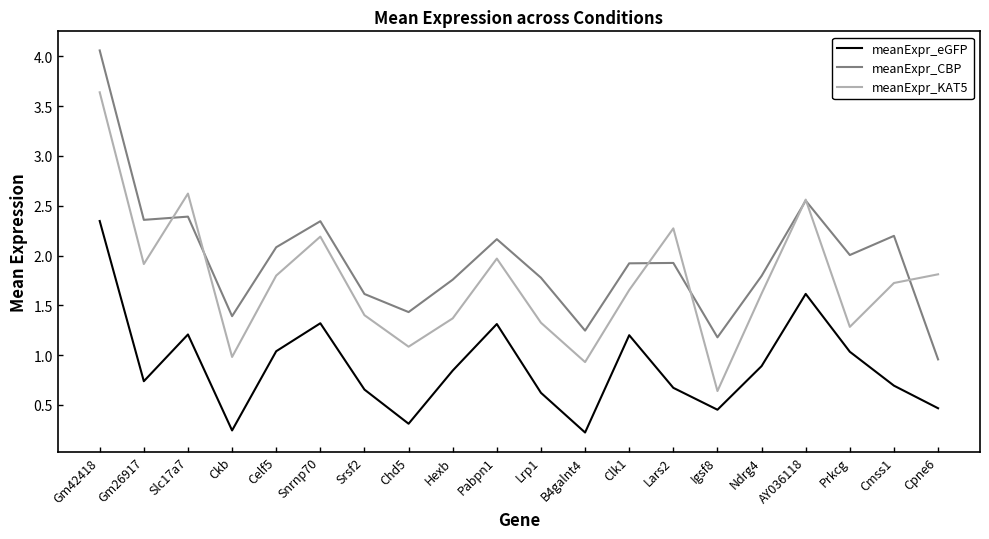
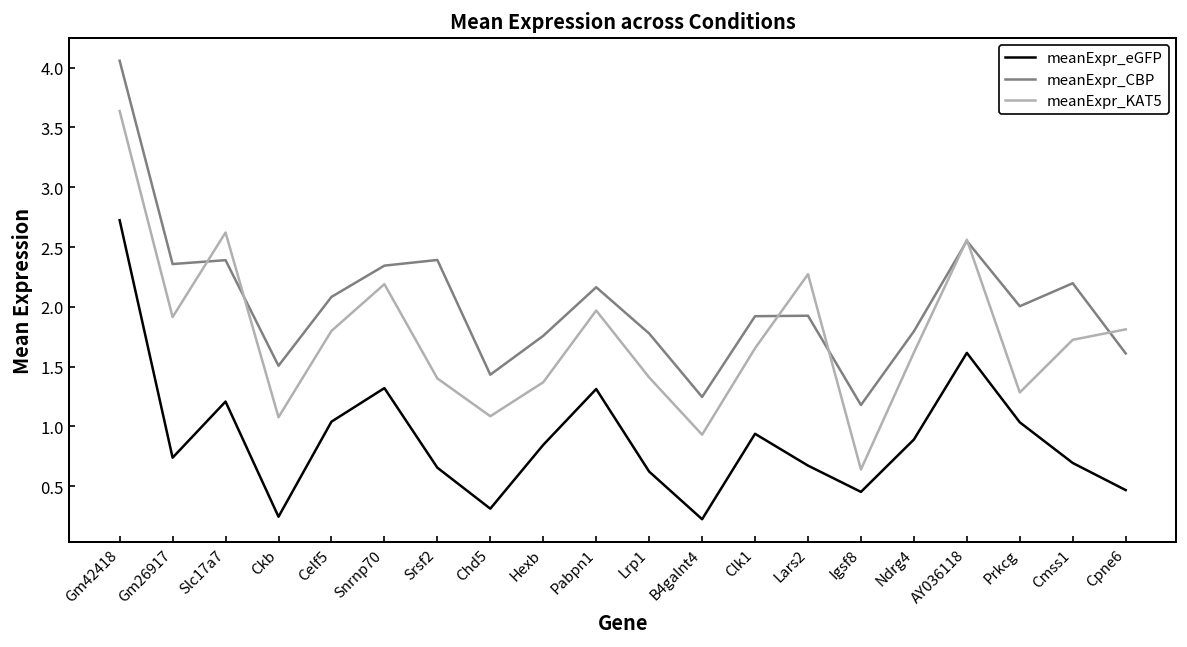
meanExpr_eGFP, Gm42418: 2.3 -> 2.7
meanExpr_CBP, Ckb: 1.4 -> 1.5
meanExpr_KAT5, Ckb: 1.0 -> 1.1
meanExpr_CBP, Srsf2: 1.6 -> 2.4
meanExpr_KAT5, Lrp1: 1.3 -> 1.4
meanExpr_eGFP, Clk1: 1.2 -> 0.9
meanExpr_CBP, Cpne6: 1.0 -> 1.6
